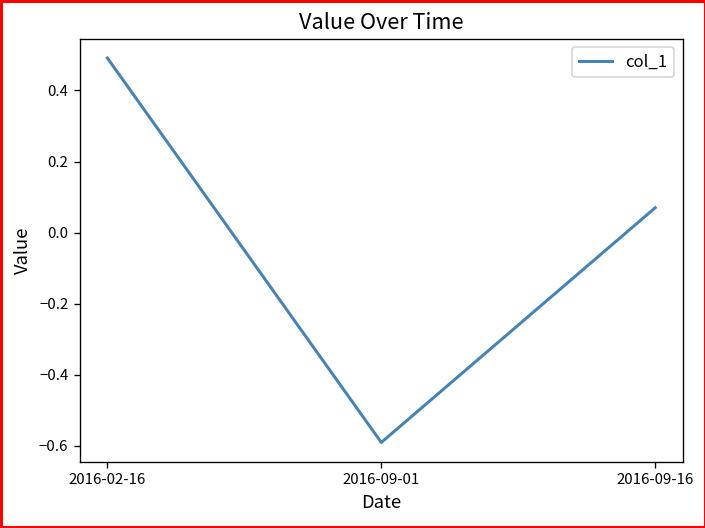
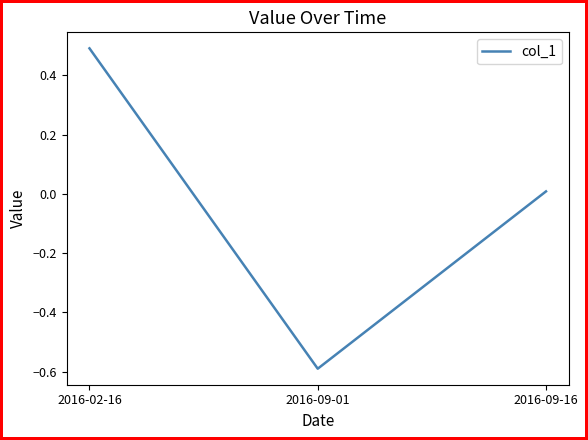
2016-09-16: 0.07 -> 0.01
